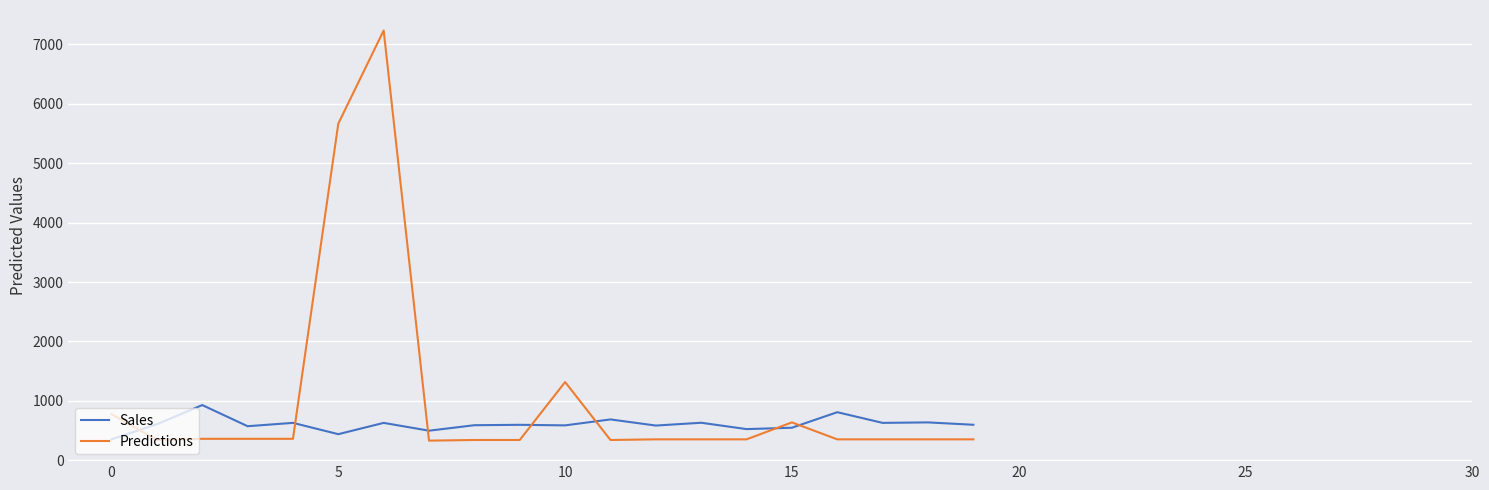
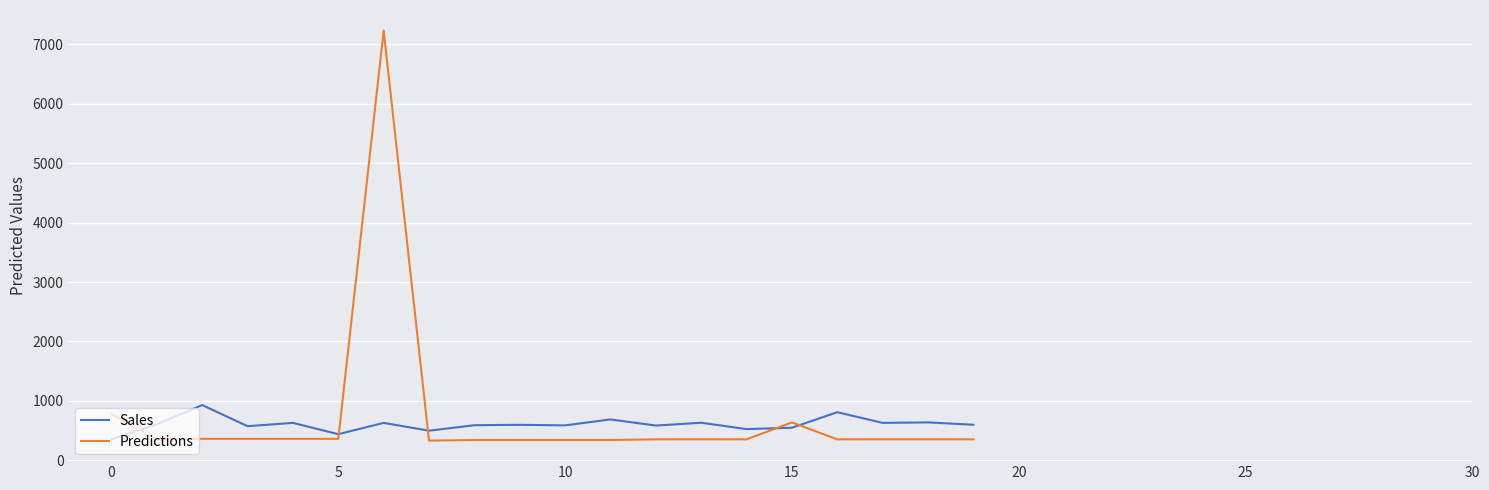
Predictions, 5: 5700 -> 400
Predictions, 10: 1300 -> 300
